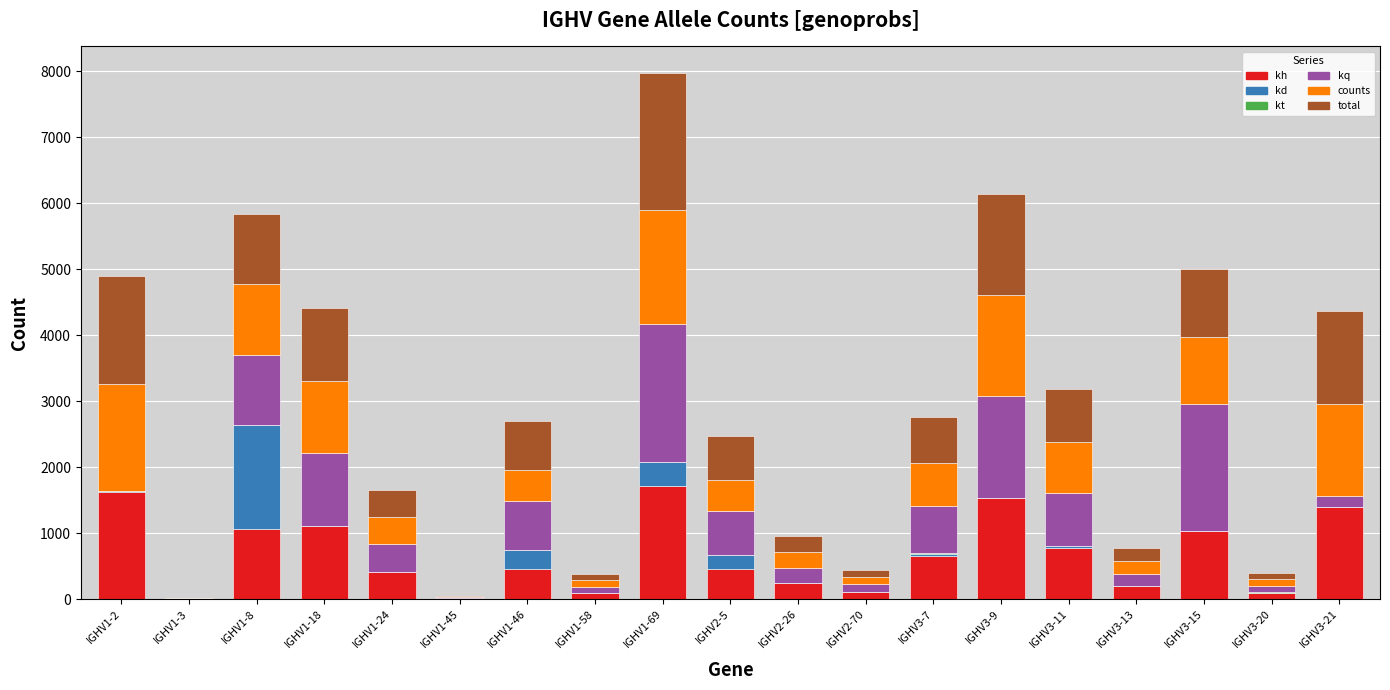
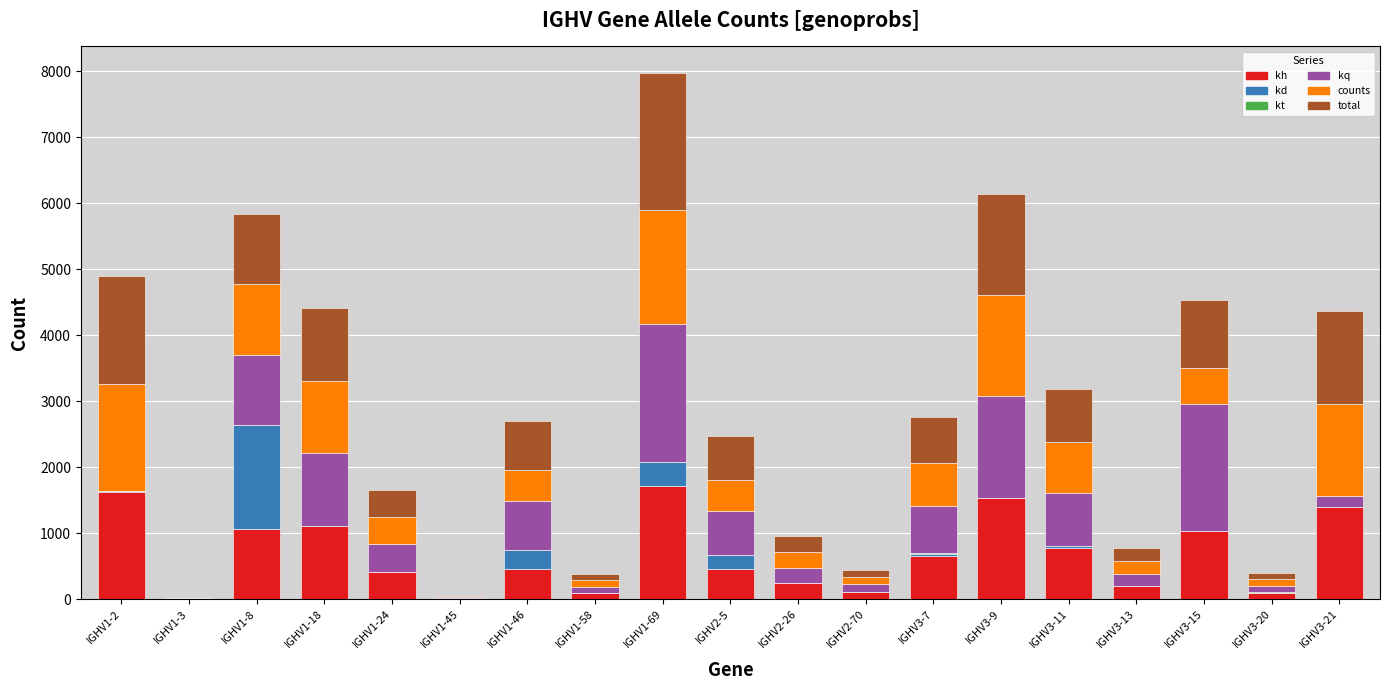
counts, IGHV3-15: 1000 -> 600
